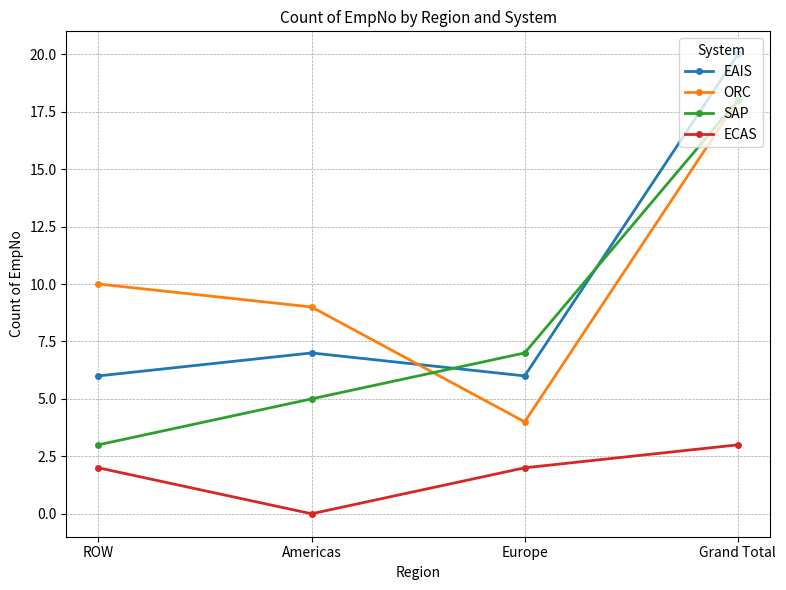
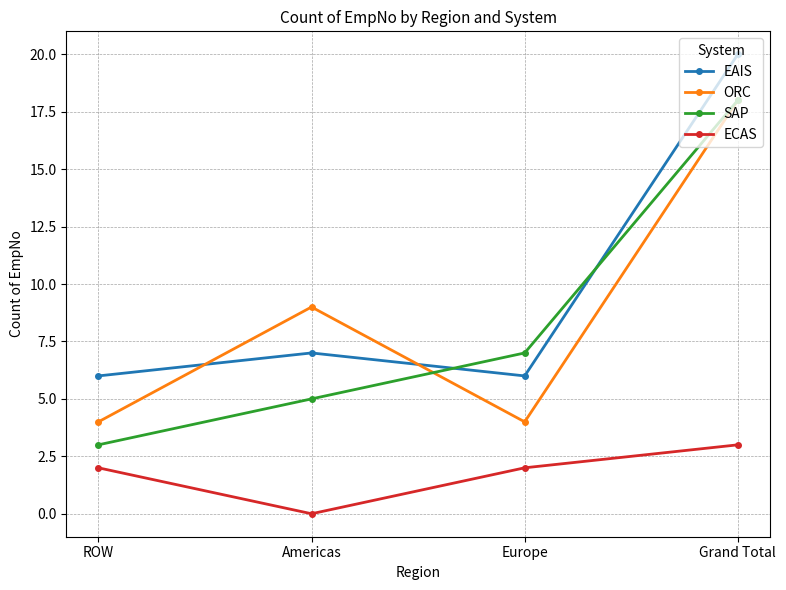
ORC, ROW: 10 -> 4
